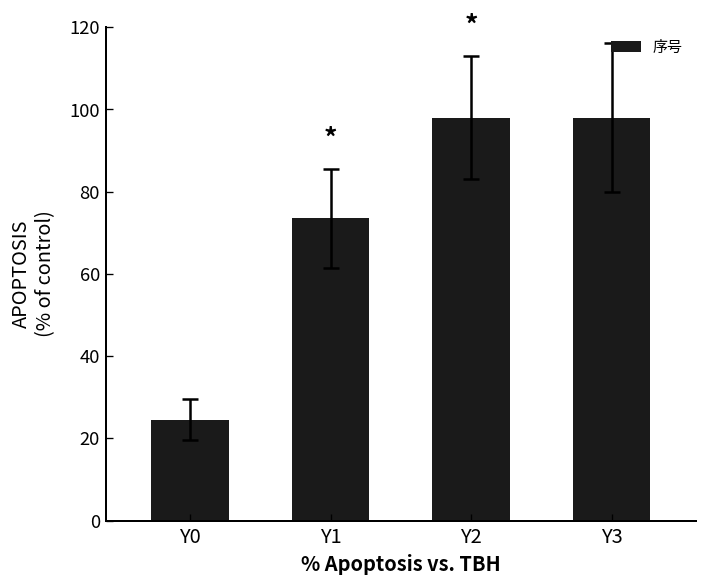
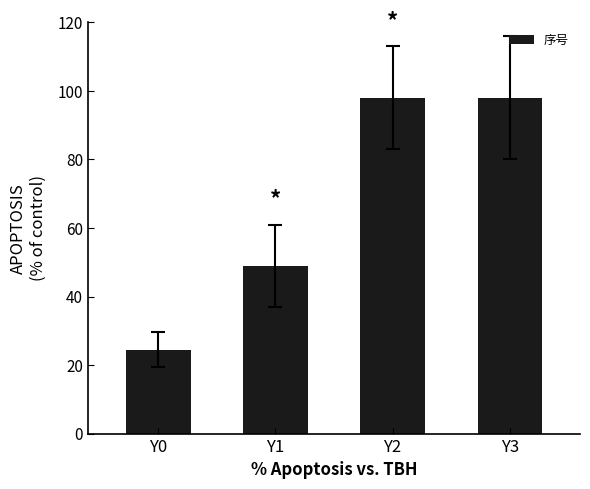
序号, Y1: 74 -> 49
